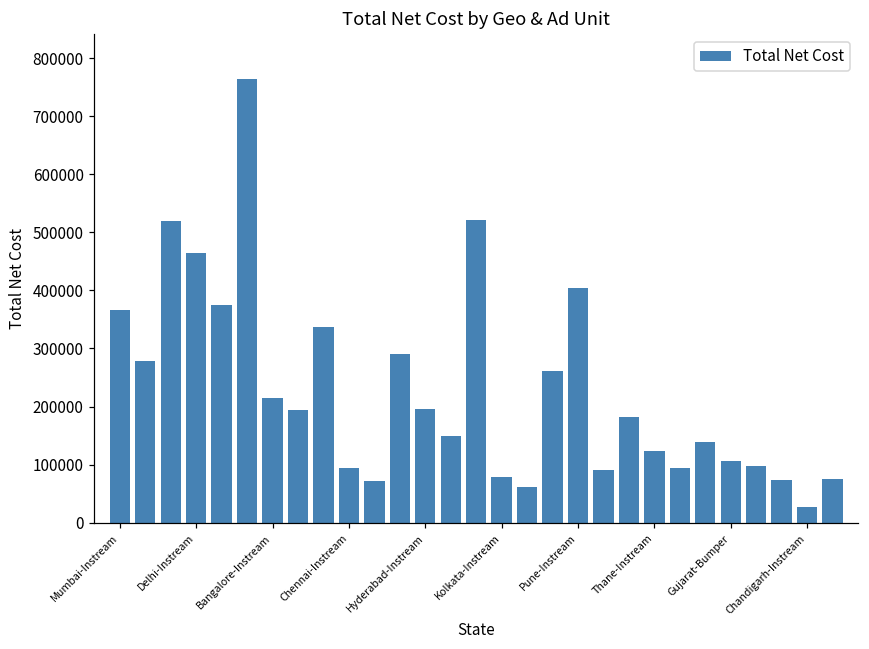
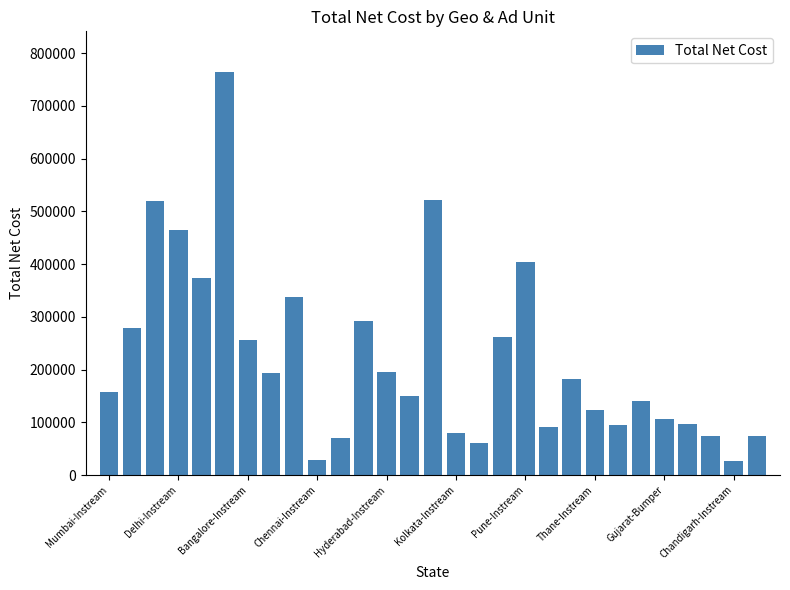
Mumbai-Instream: 370000 -> 160000
Bangalore-Instream: 220000 -> 260000
Chennai-Instream: 90000 -> 30000
